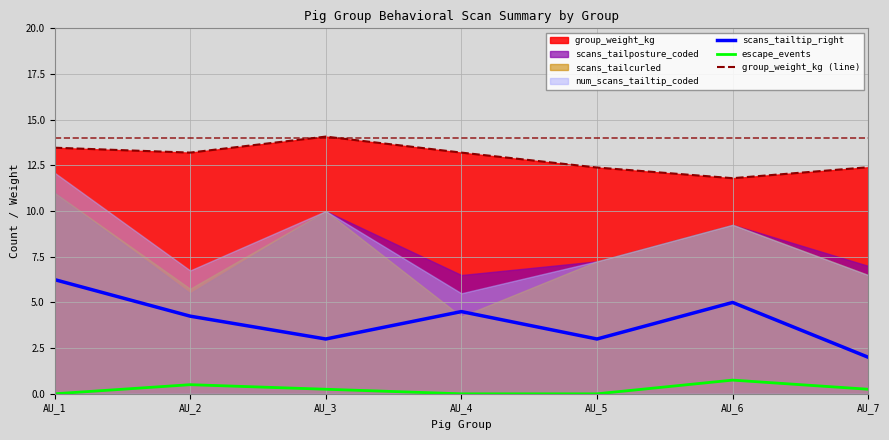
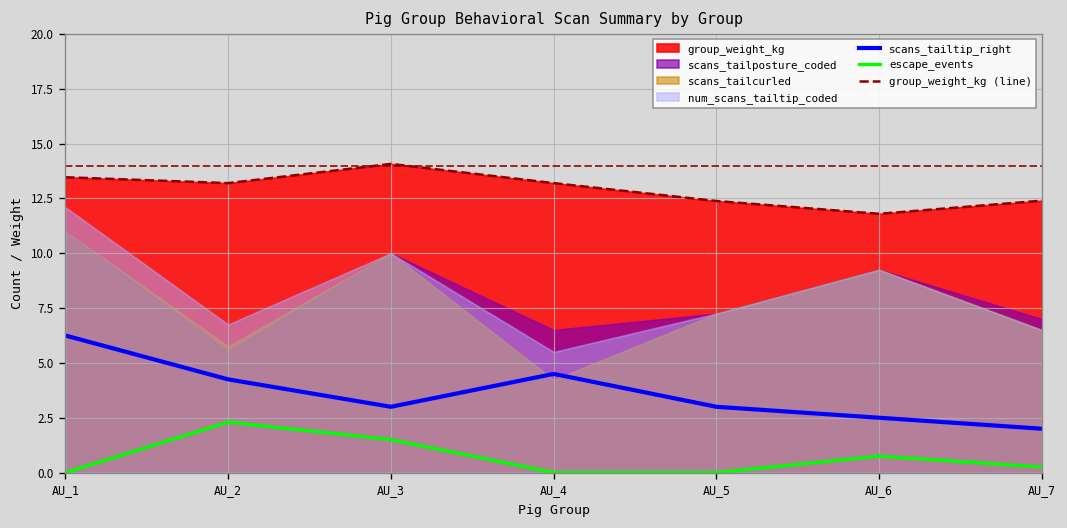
escape_events, AU_2: 0.5 -> 2.3
escape_events, AU_3: 0.3 -> 1.5
scans_tailtip_right, AU_6: 5.0 -> 2.5
